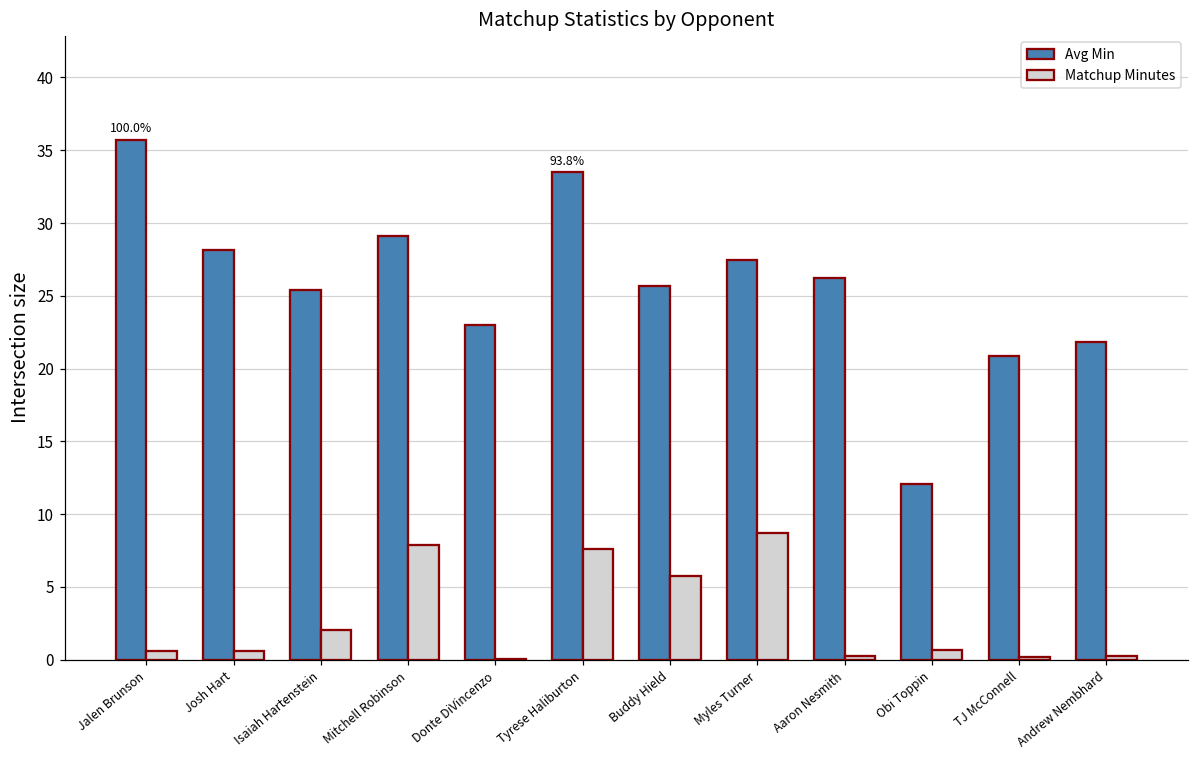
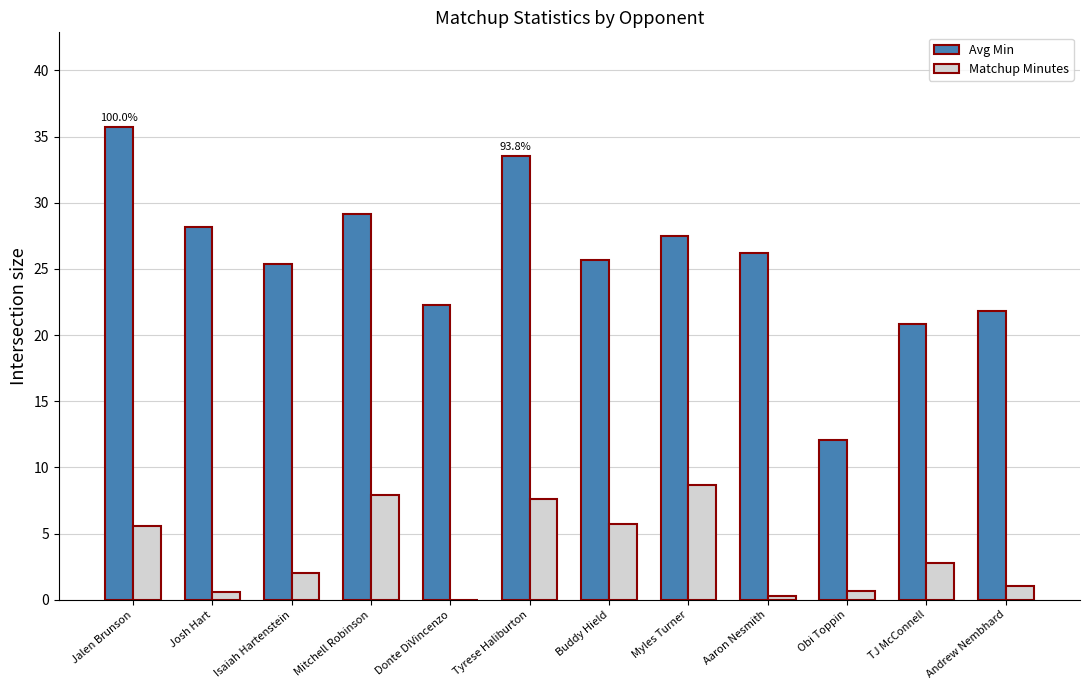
Matchup Minutes, Jalen Brunson: 0.6 -> 5.6
Avg Min, Donte DiVincenzo: 23.0 -> 22.3
Matchup Minutes, TJ McConnell: 0.2 -> 2.8
Matchup Minutes, Andrew Nembhard: 0.3 -> 1.1
